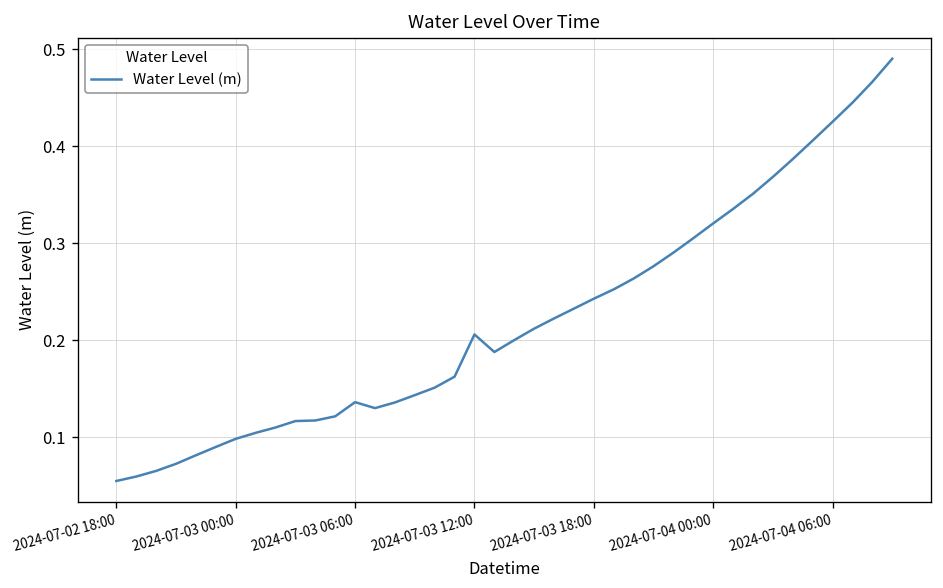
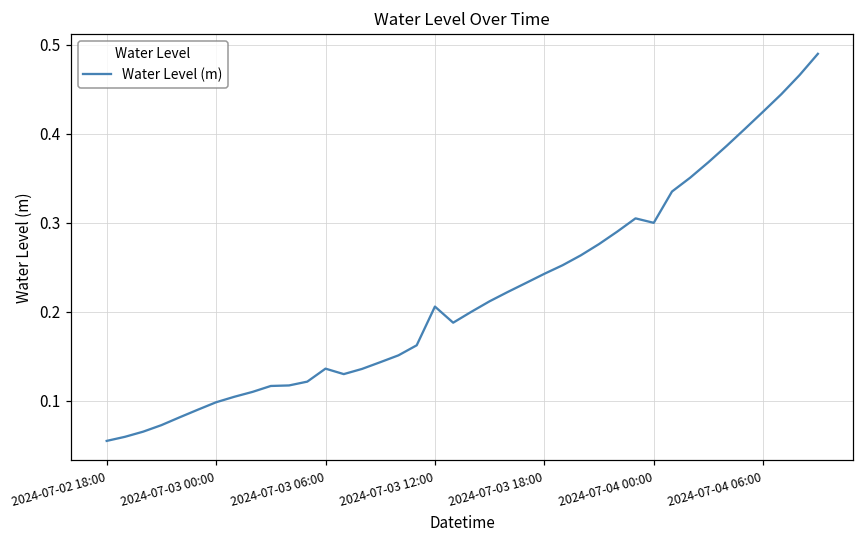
2024-07-04 00:00: 0.32 -> 0.30
